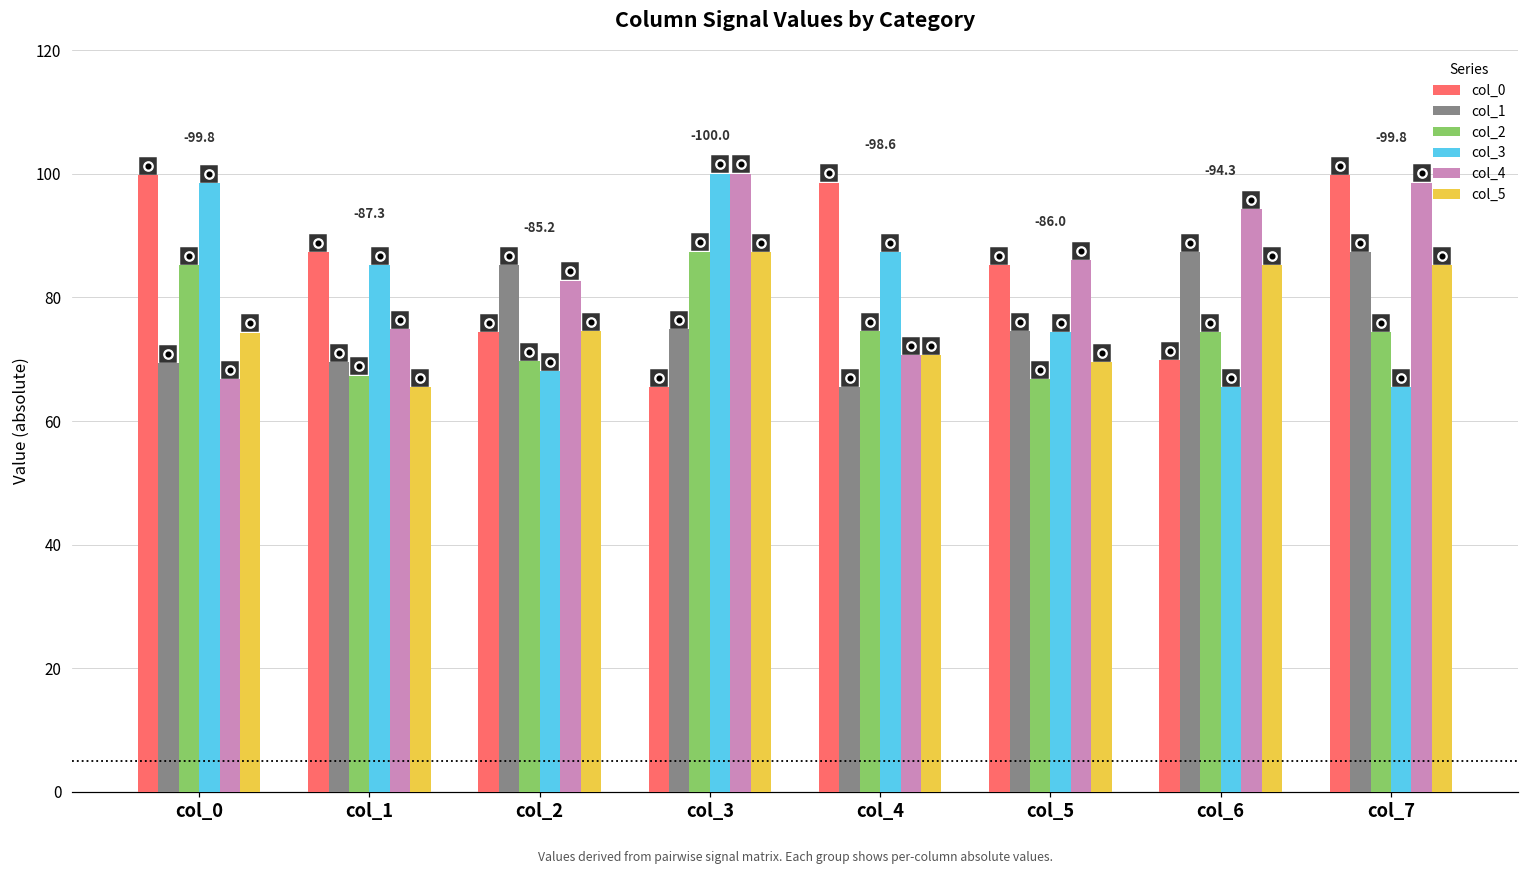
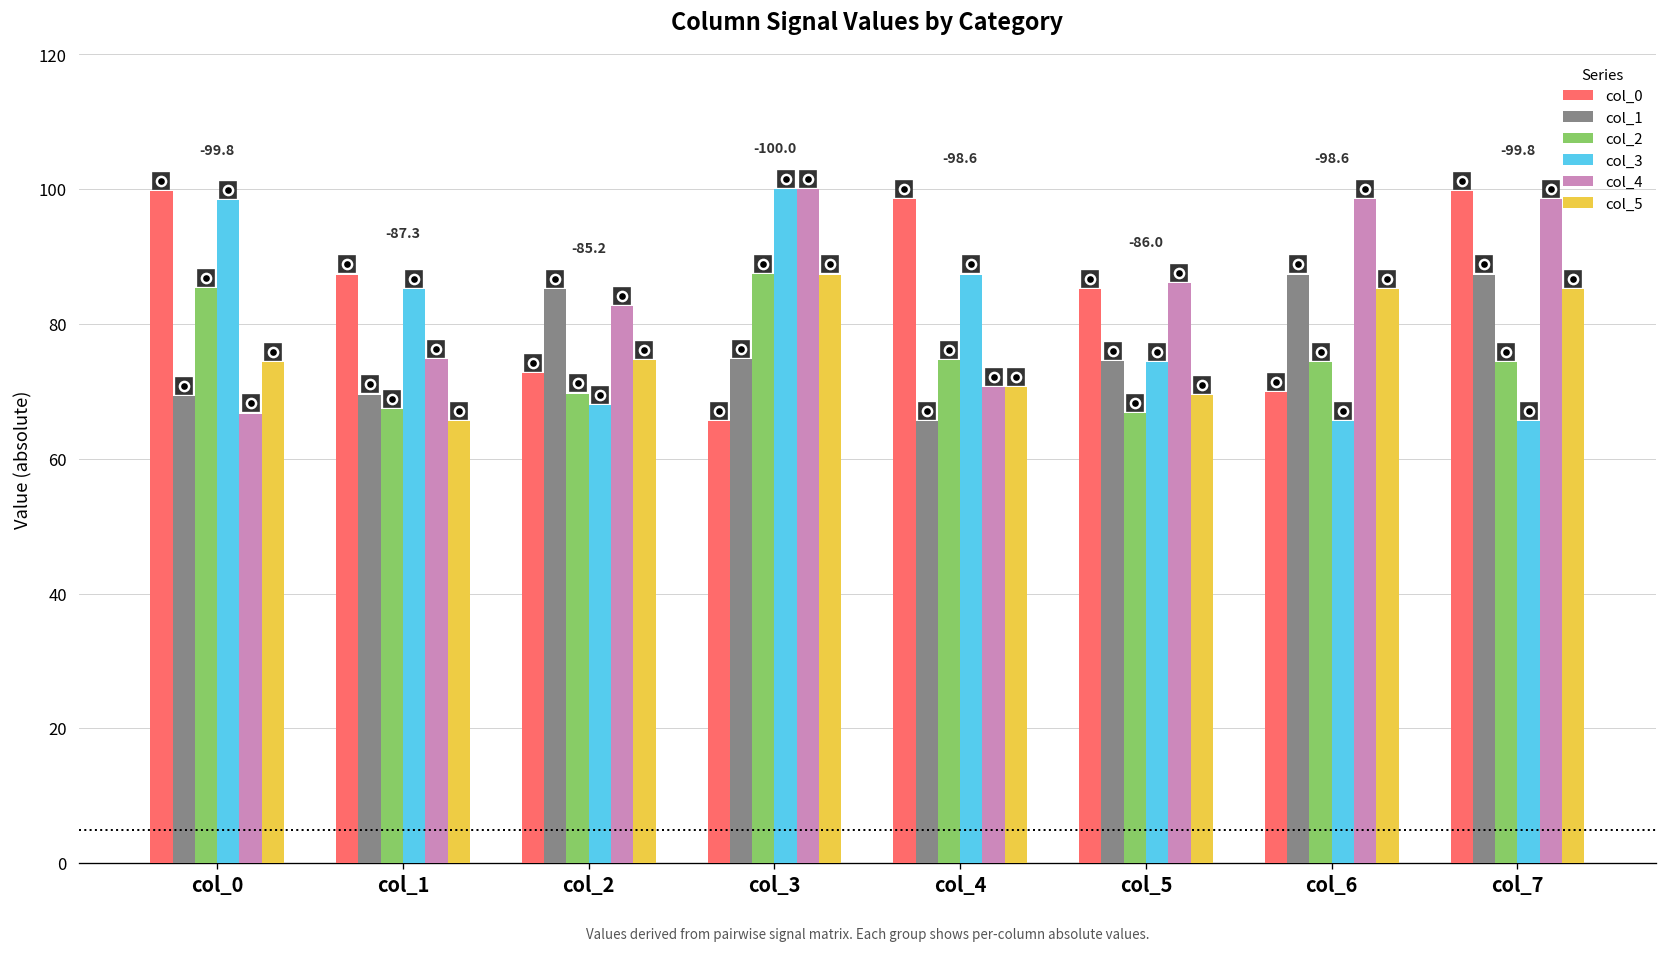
col_0, col_2: 74 -> 73
col_4, col_6: -94.3 -> -98.6
